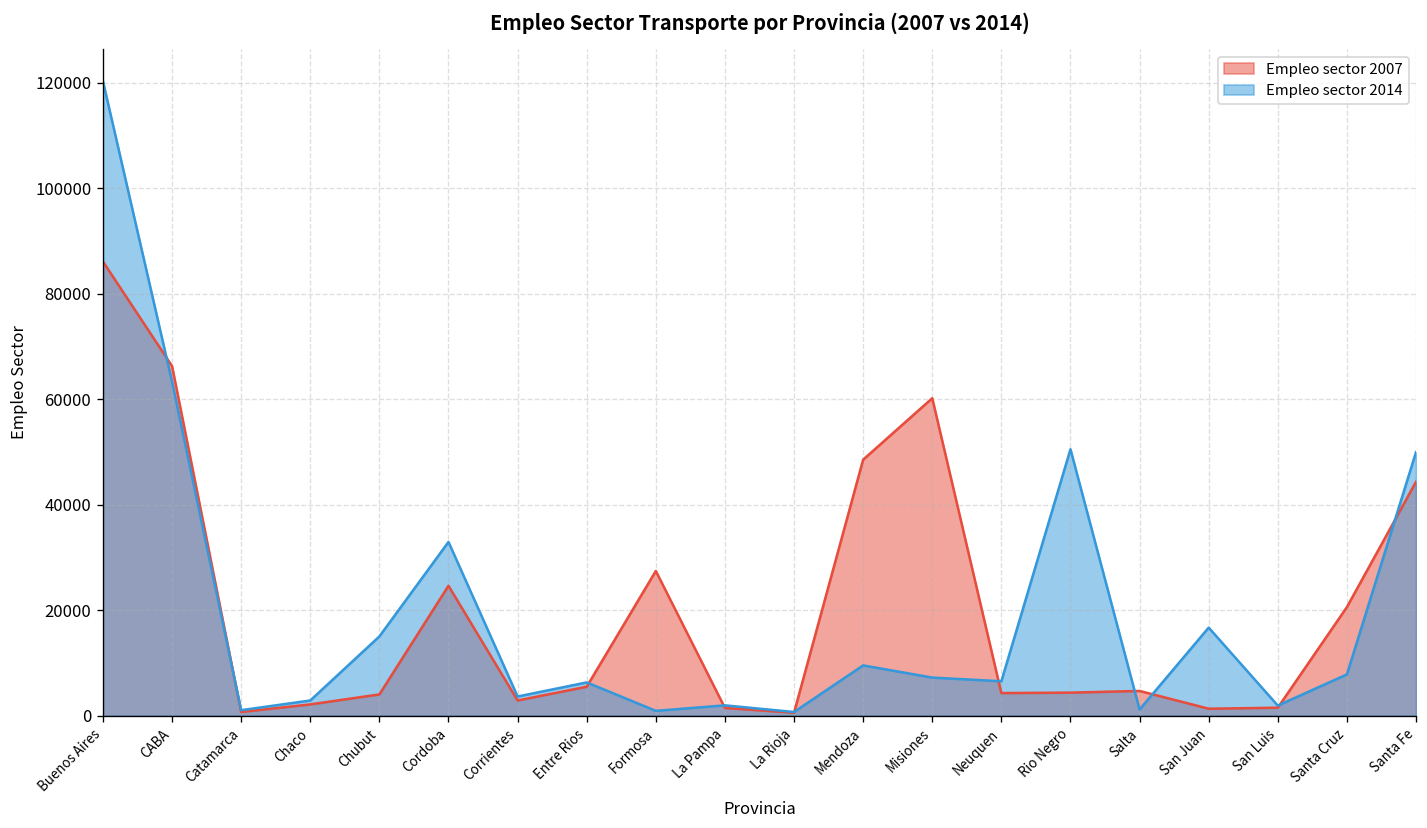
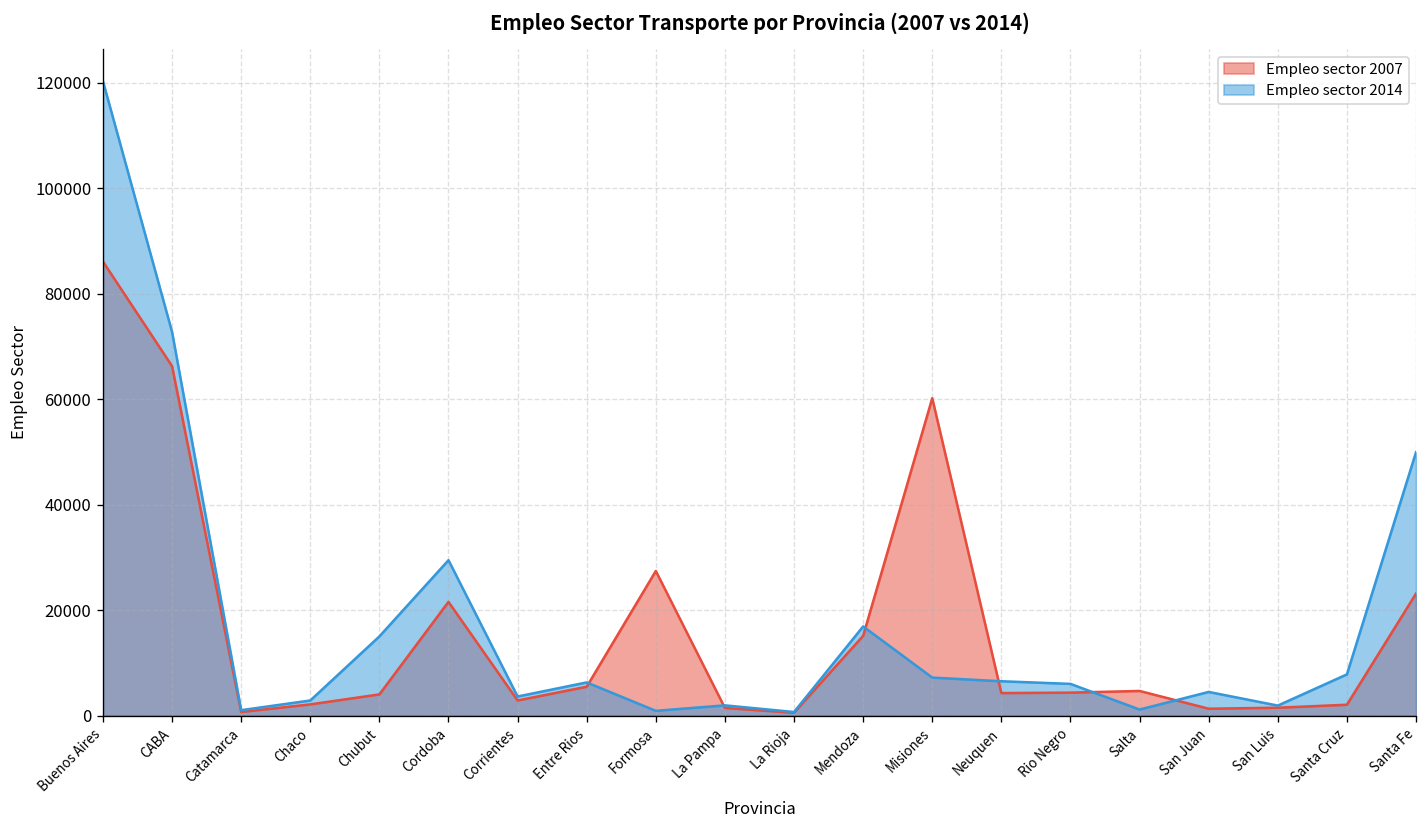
Empleo sector 2014, CABA: 63000 -> 73000
Empleo sector 2007, Cordoba: 25000 -> 22000
Empleo sector 2014, Cordoba: 33000 -> 29000
Empleo sector 2007, Mendoza: 49000 -> 15000
Empleo sector 2014, Mendoza: 10000 -> 17000
Empleo sector 2014, Rio Negro: 50000 -> 6000
Empleo sector 2014, San Juan: 17000 -> 4000
Empleo sector 2007, Santa Cruz: 21000 -> 2000
Empleo sector 2007, Santa Fe: 44000 -> 23000
